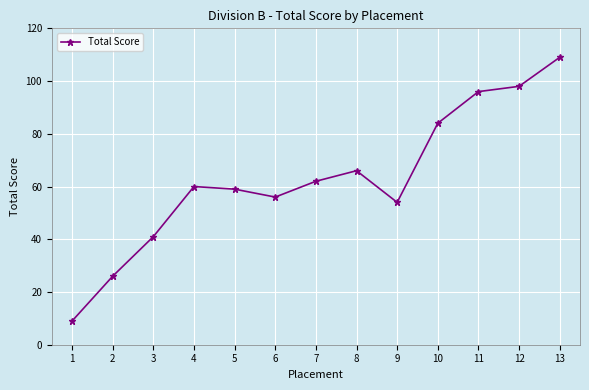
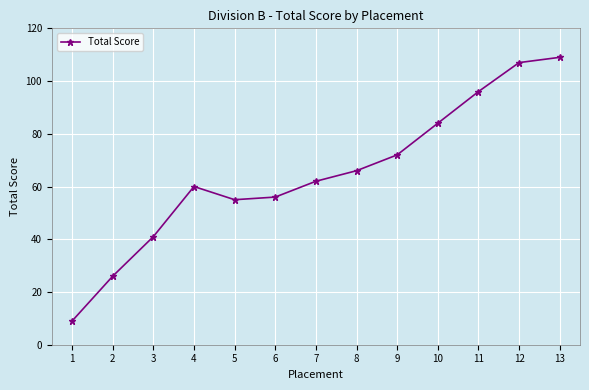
5: 59 -> 55
9: 54 -> 72
12: 98 -> 107
